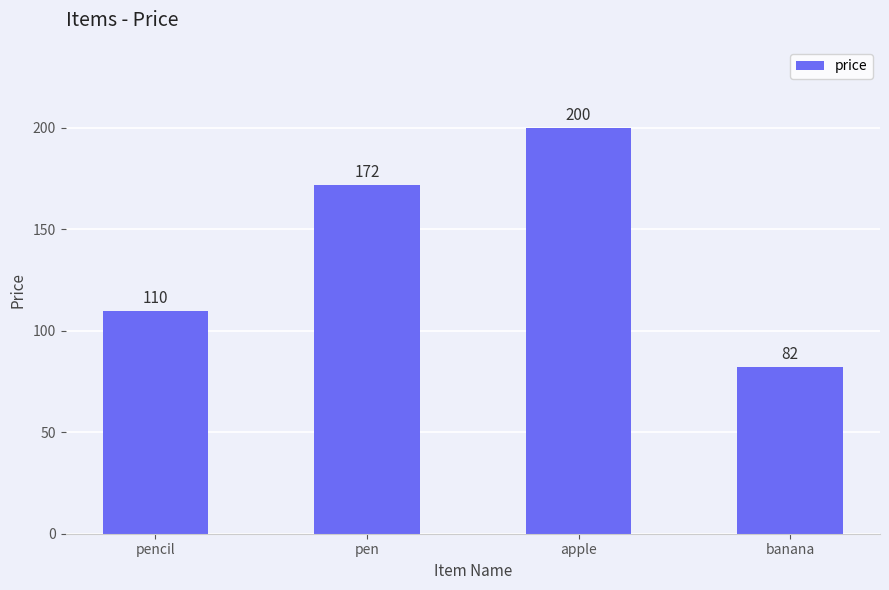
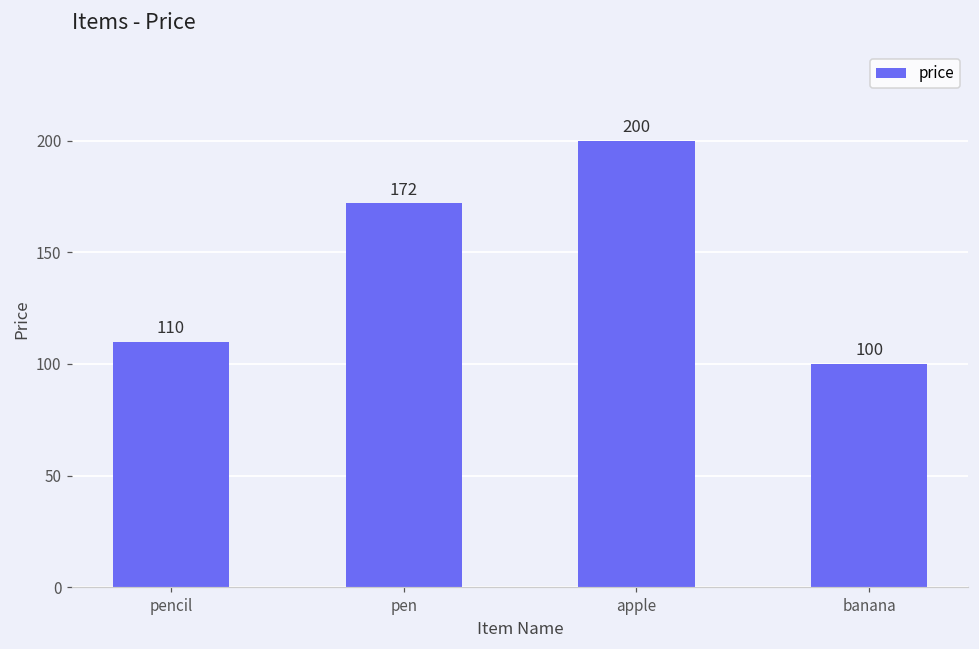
banana: 82 -> 100
